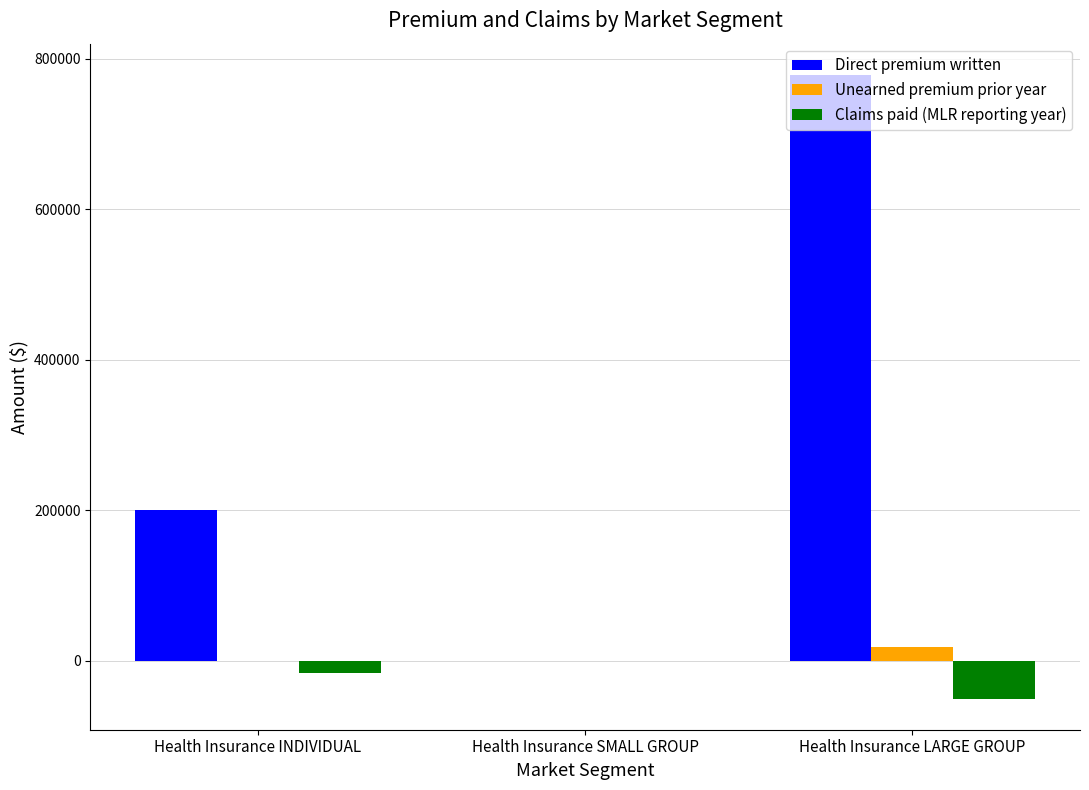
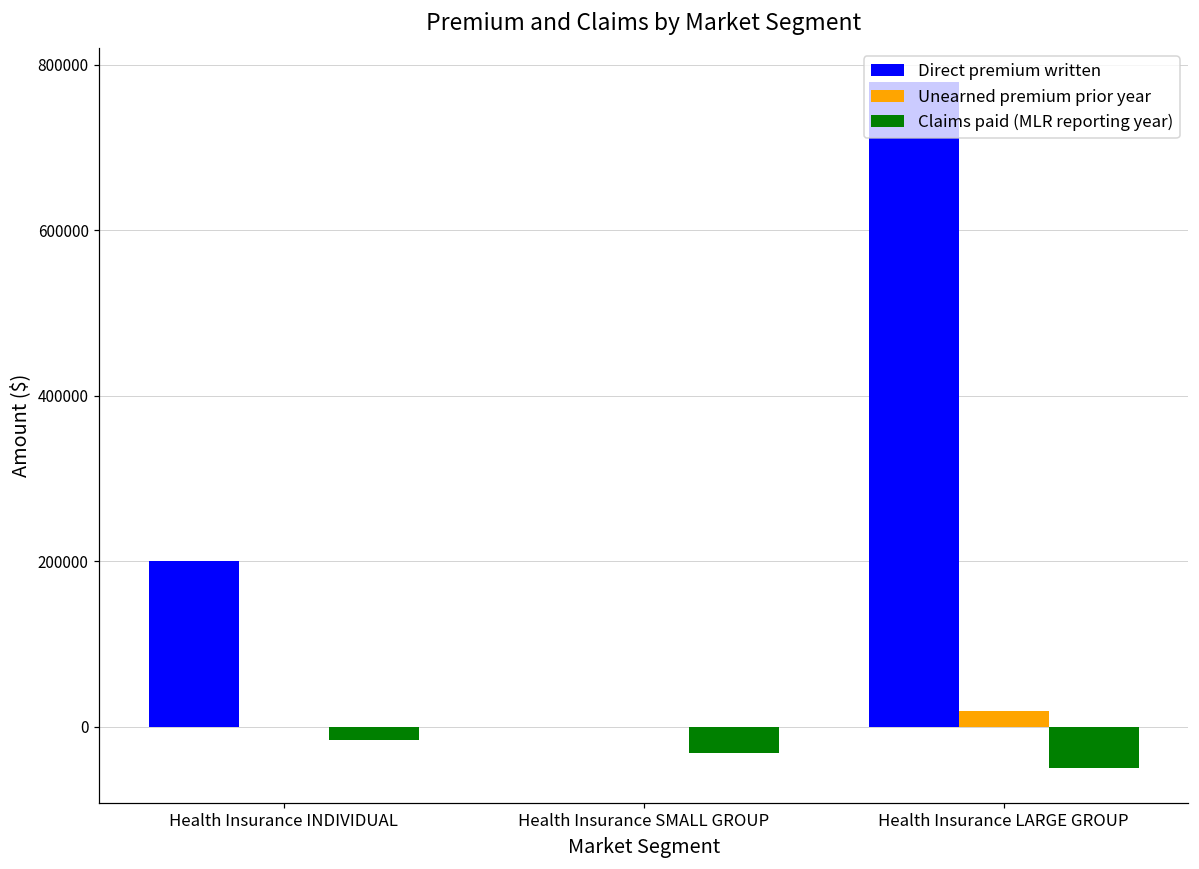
Claims paid (MLR reporting year), Health Insurance SMALL GROUP: 0 -> -30000
